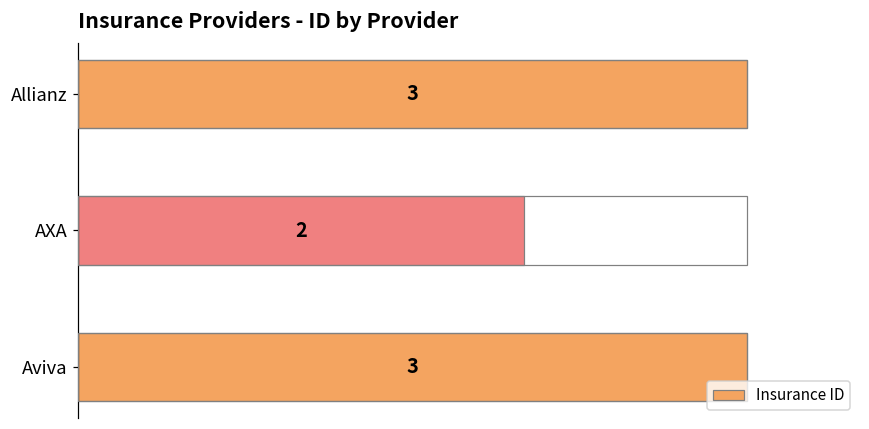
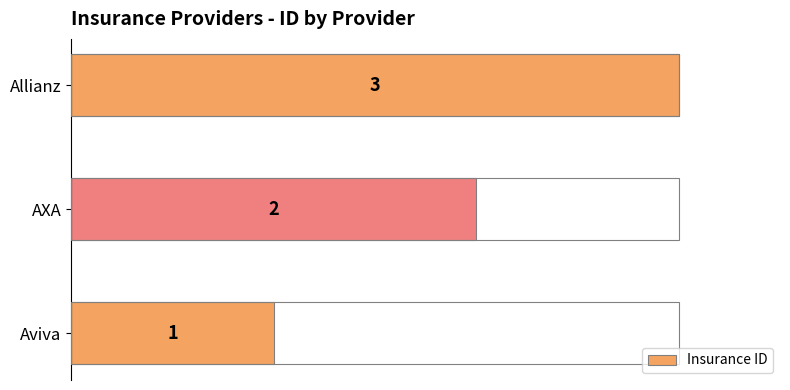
Aviva: 3 -> 1
